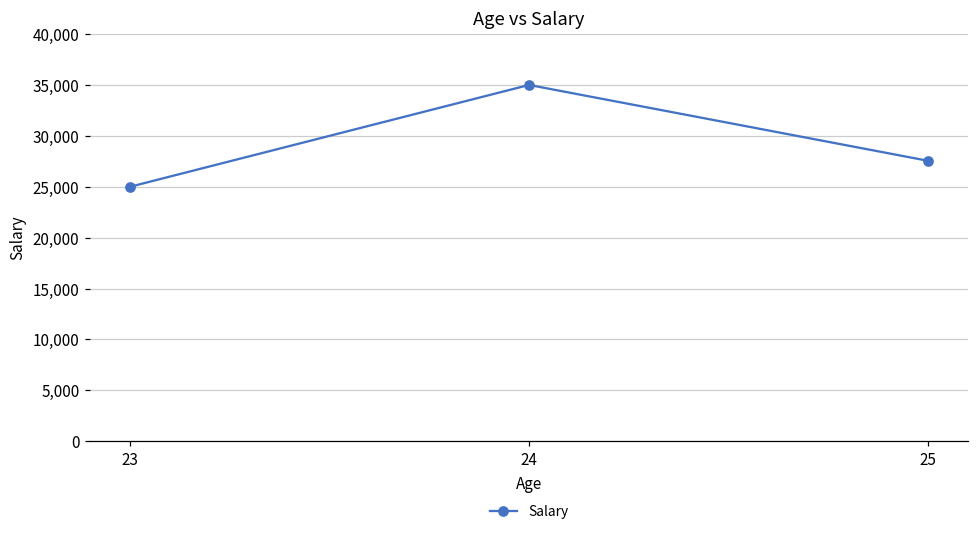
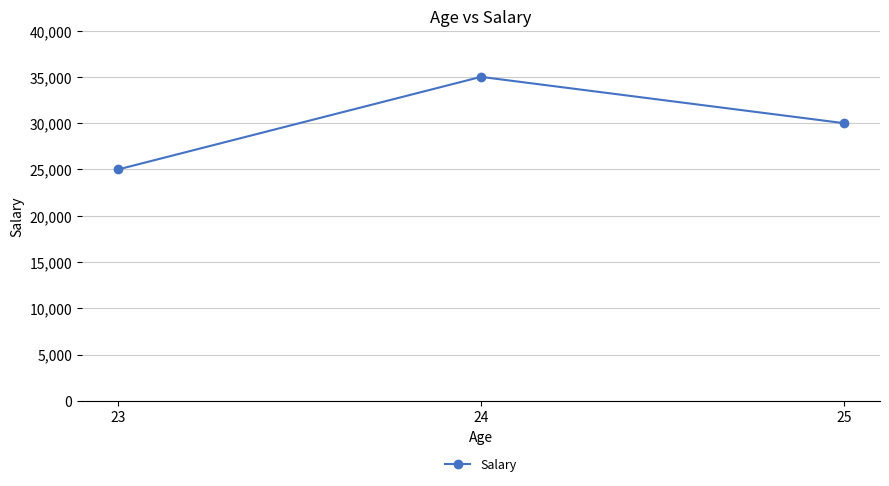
25: 28,000 -> 30,000
